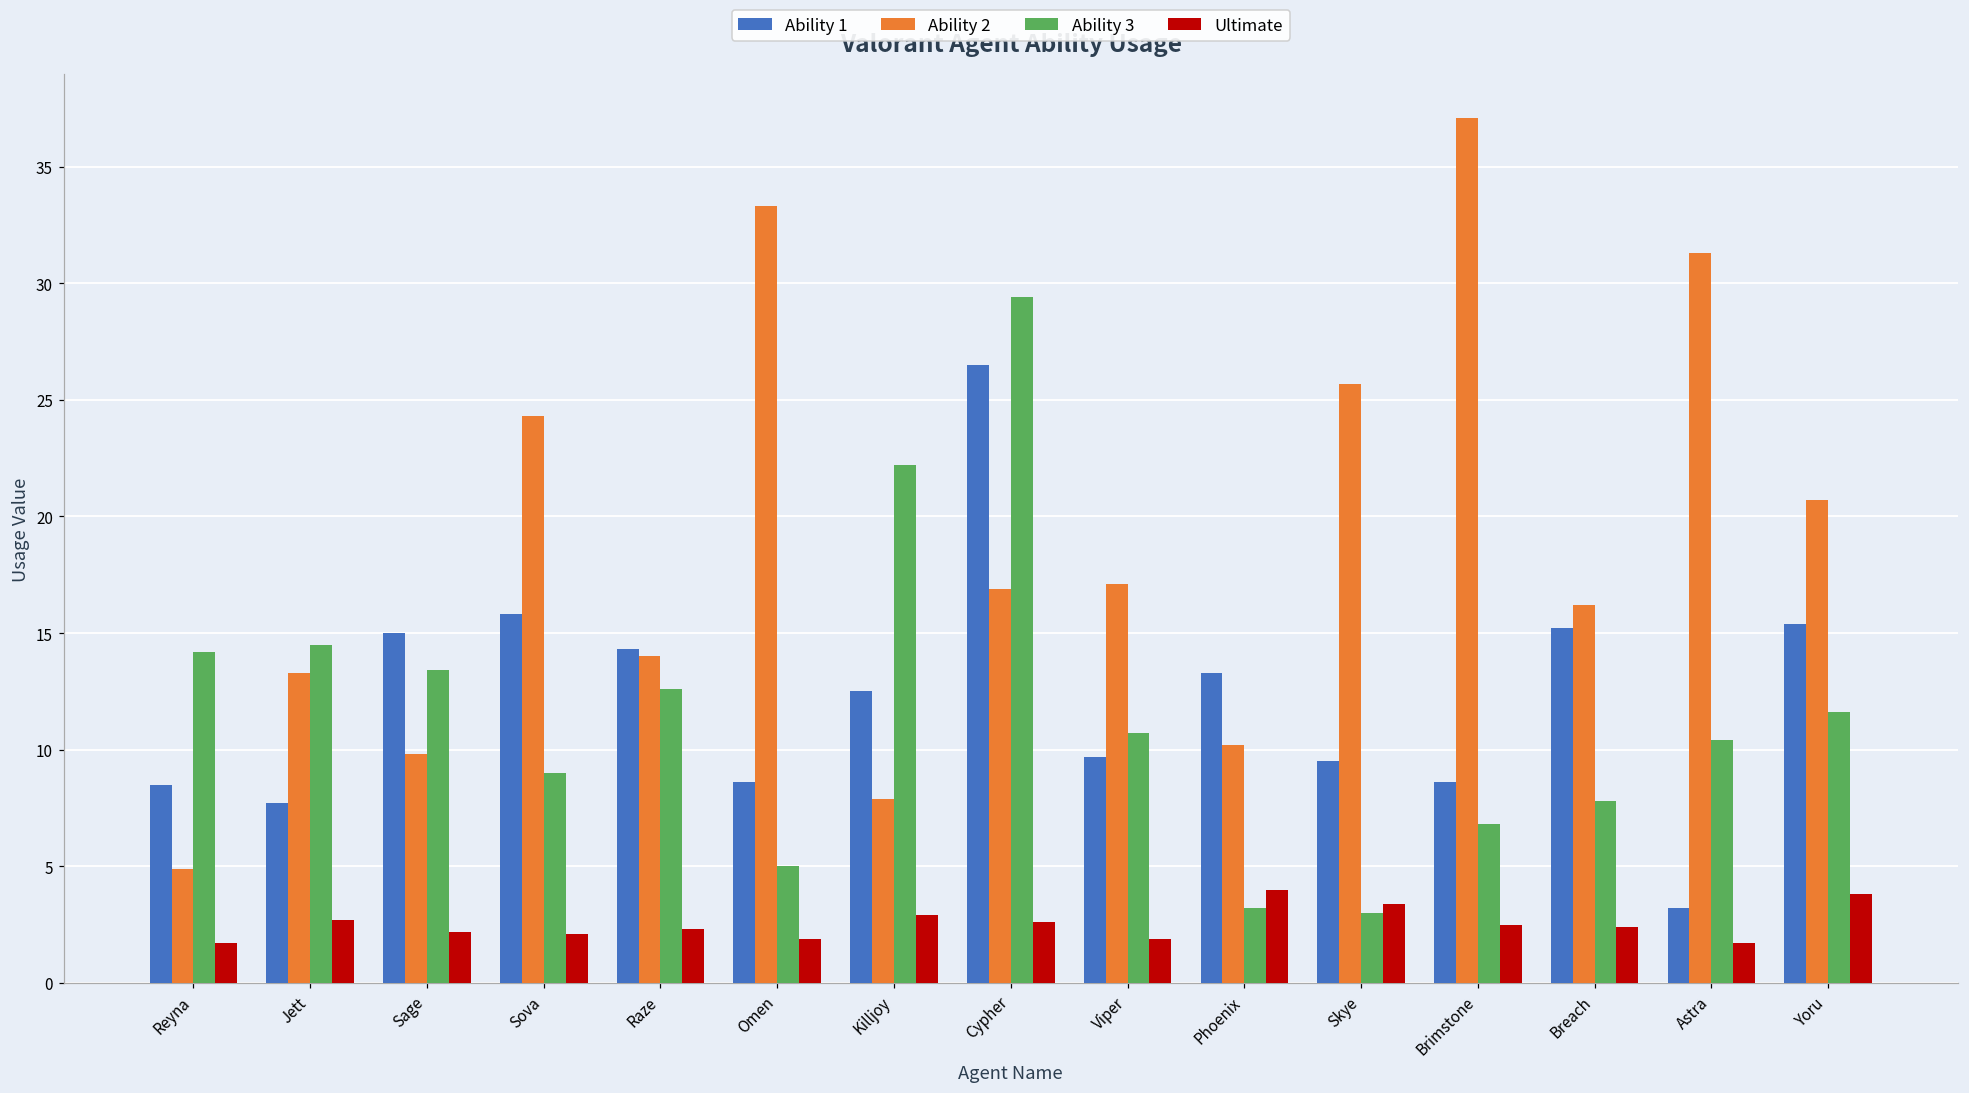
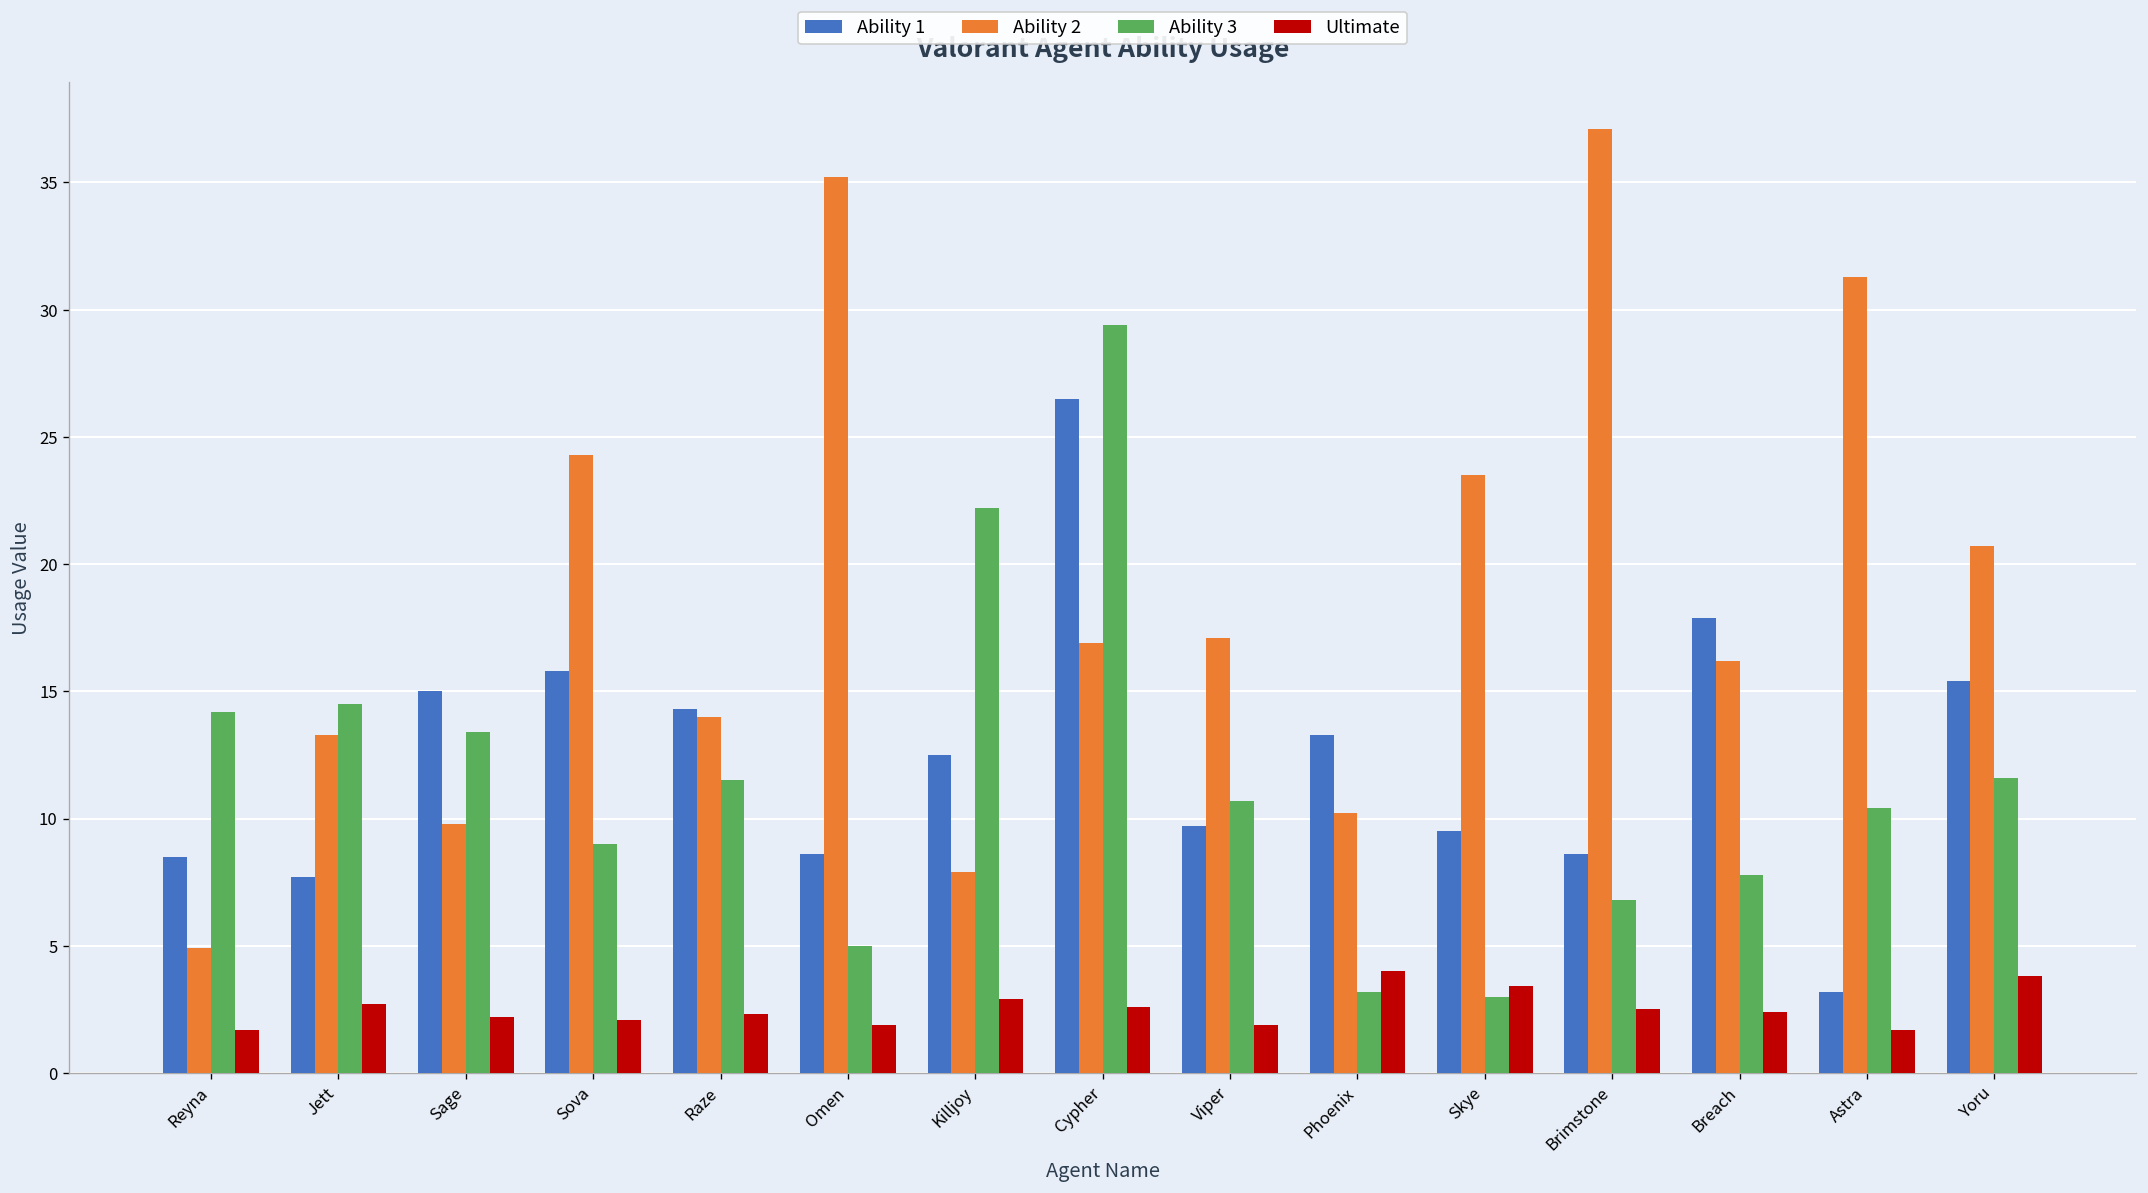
Ability 3, Raze: 12.6 -> 11.5
Ability 2, Omen: 33.3 -> 35.2
Ability 2, Skye: 25.7 -> 23.5
Ability 1, Breach: 15.2 -> 17.9
